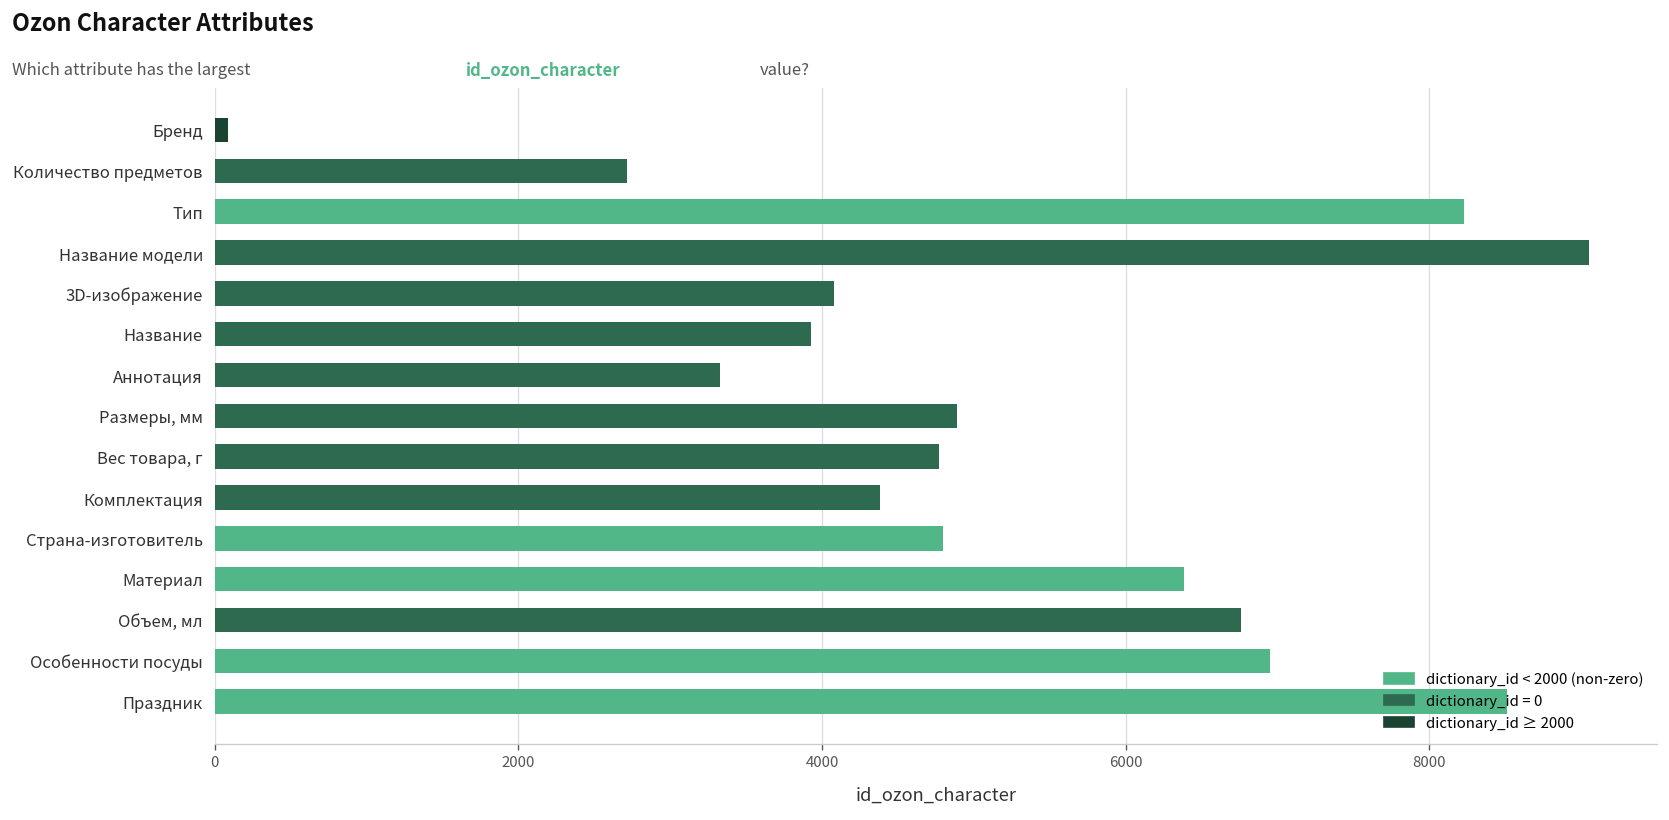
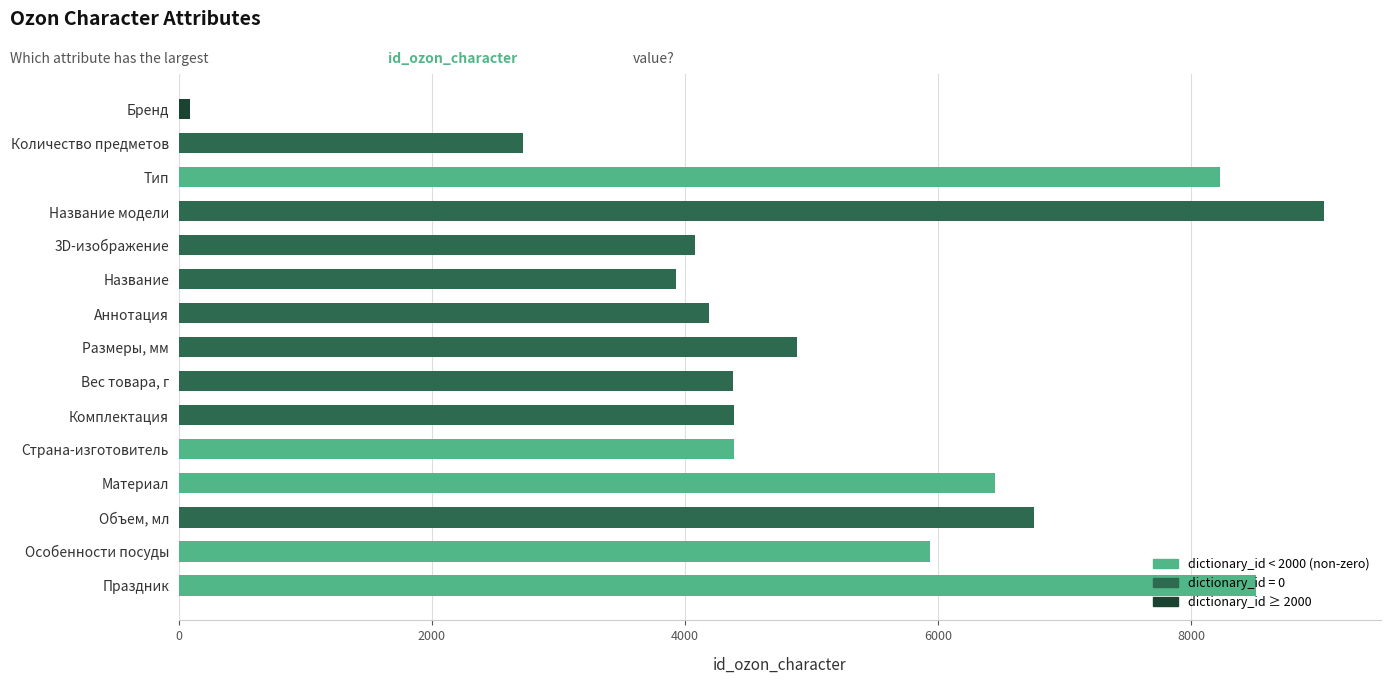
Аннотация: 3330 -> 4190
Вес товара, г: 4770 -> 4380
Страна-изготовитель: 4800 -> 4390
Материал: 6380 -> 6450
Особенности посуды: 6950 -> 5940
